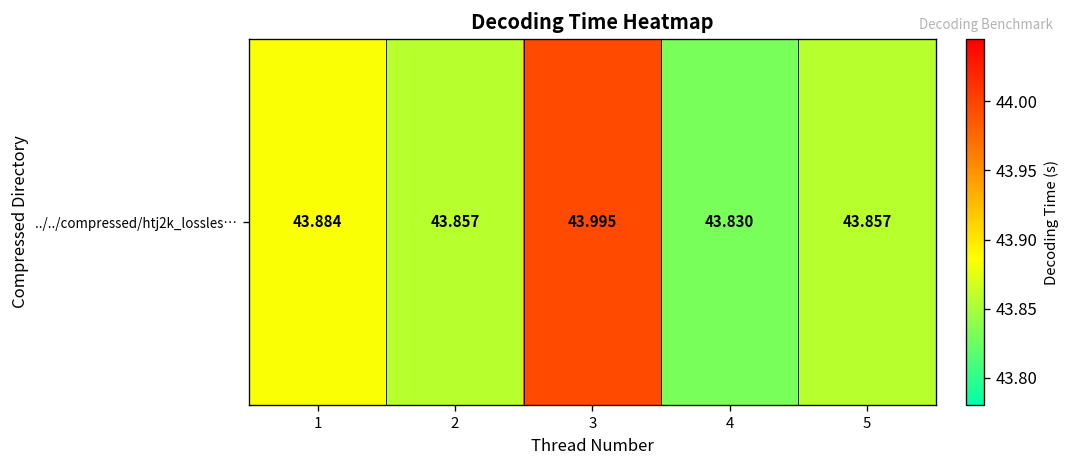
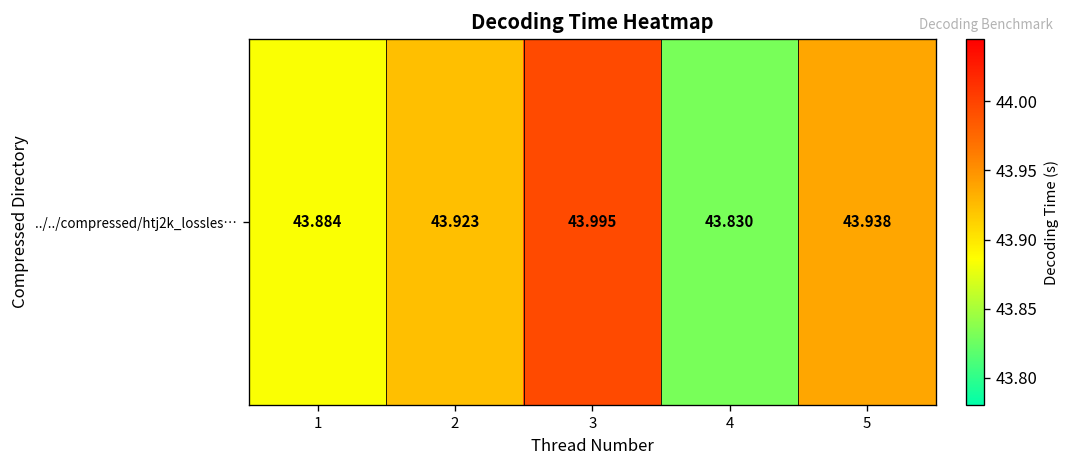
../../compressed/htj2k_lossles…, 2: 43.857 -> 43.923
../../compressed/htj2k_lossles…, 5: 43.857 -> 43.938
